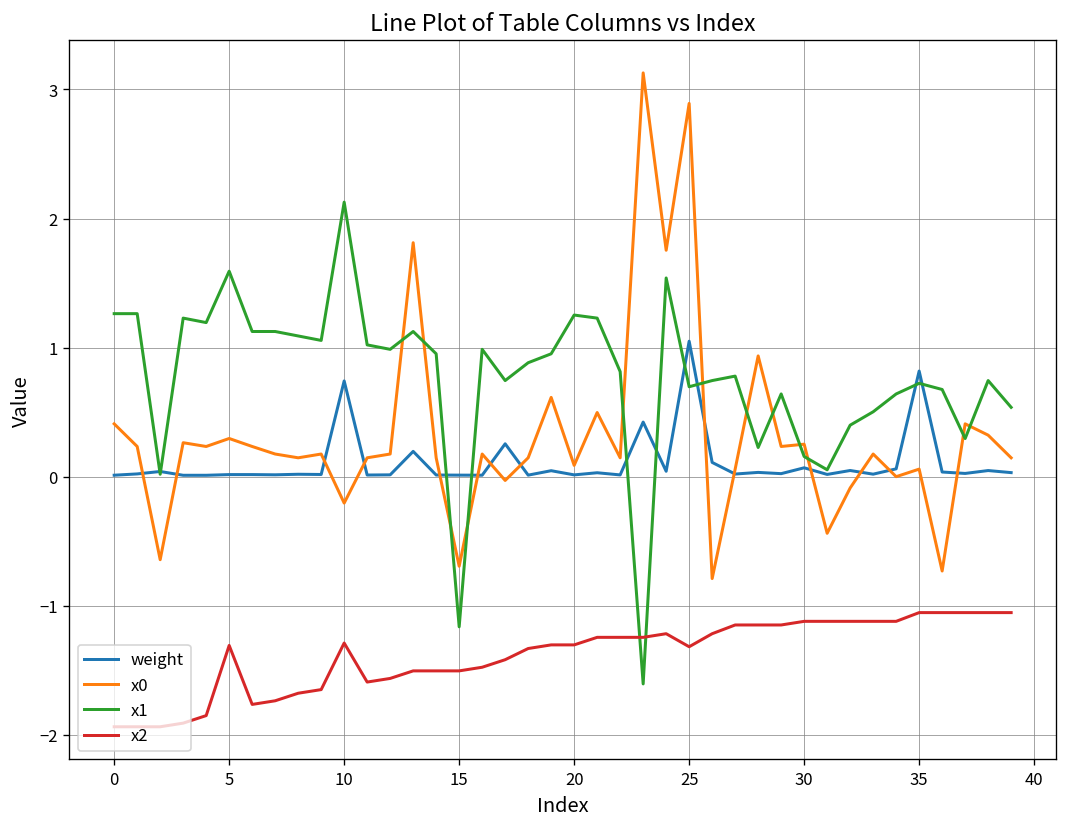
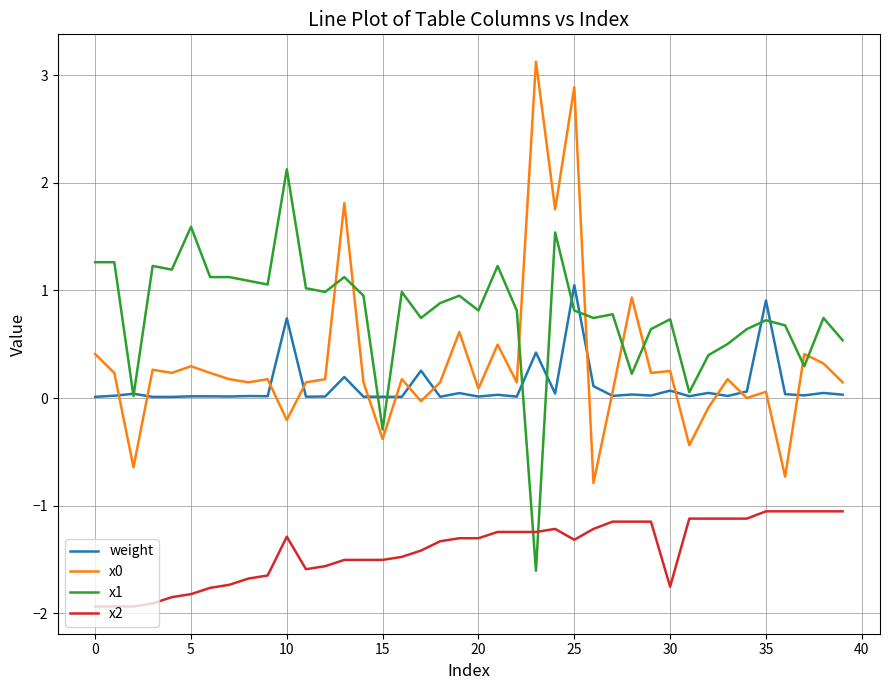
x2, 5: -1.31 -> -1.82
x0, 15: -0.69 -> -0.38
x1, 15: -1.16 -> -0.29
x1, 20: 1.25 -> 0.81
x1, 25: 0.70 -> 0.81
x1, 30: 0.16 -> 0.73
x2, 30: -1.12 -> -1.75
weight, 35: 0.82 -> 0.91
